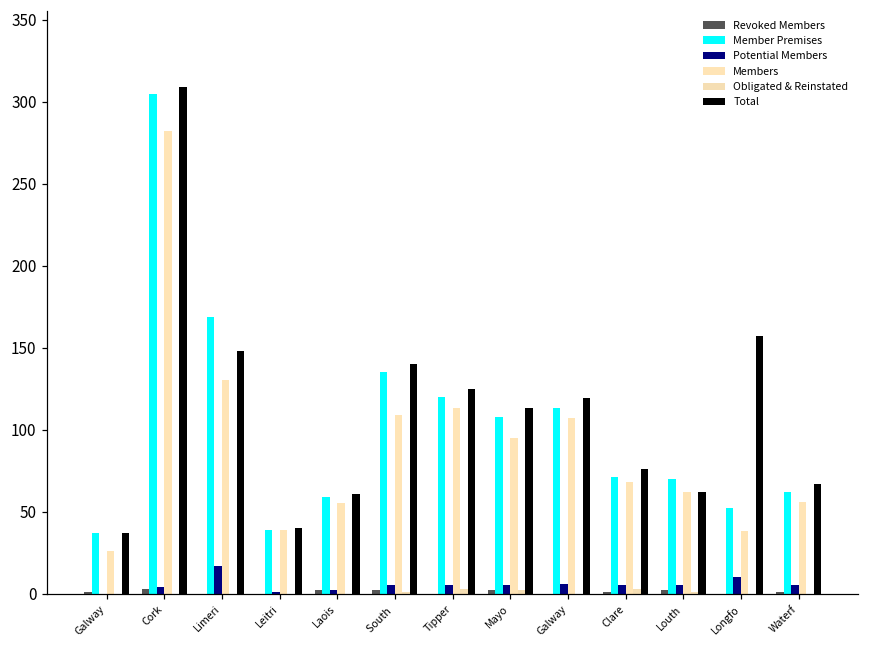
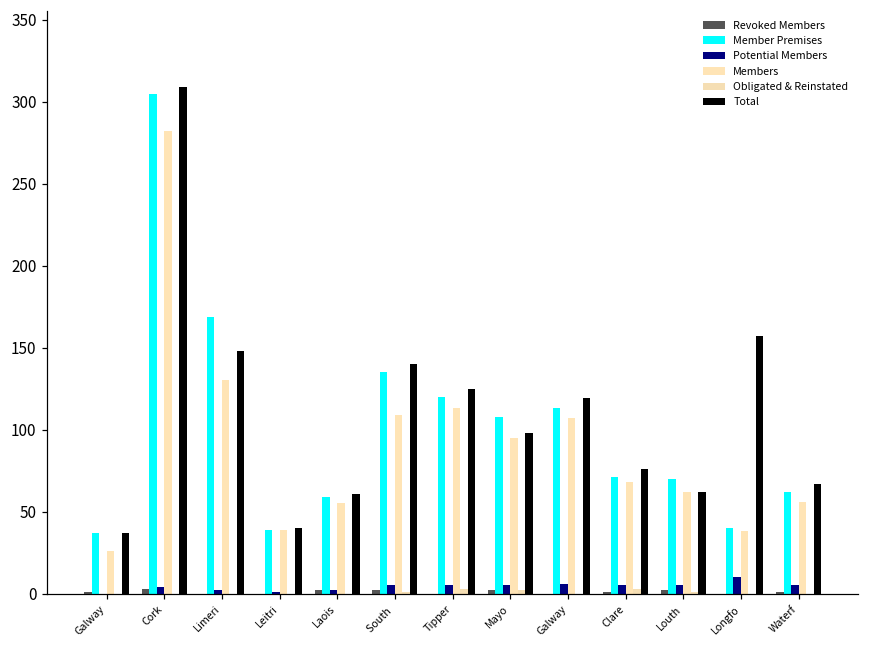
Potential Members, Limeri: 17 -> 2
Total, Mayo: 113 -> 98
Member Premises, Longfo: 52 -> 40
